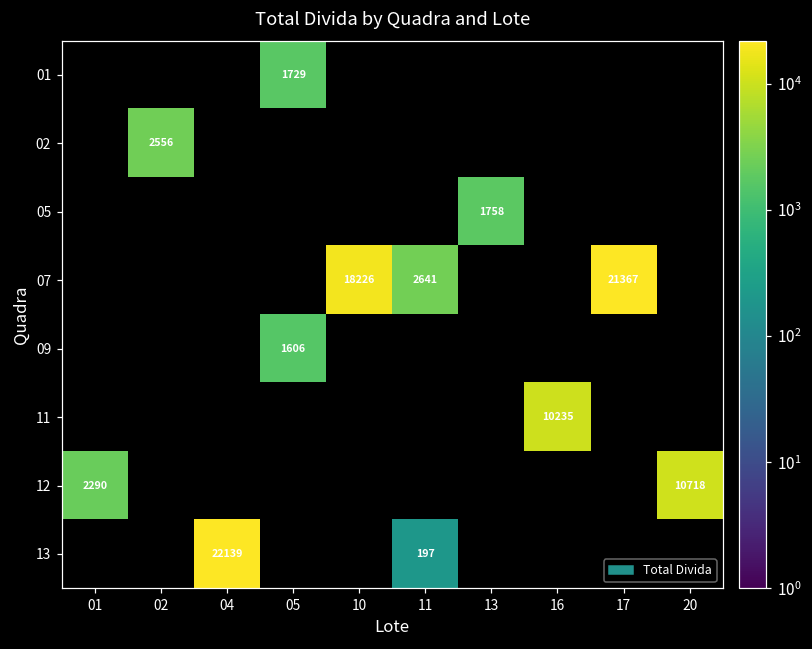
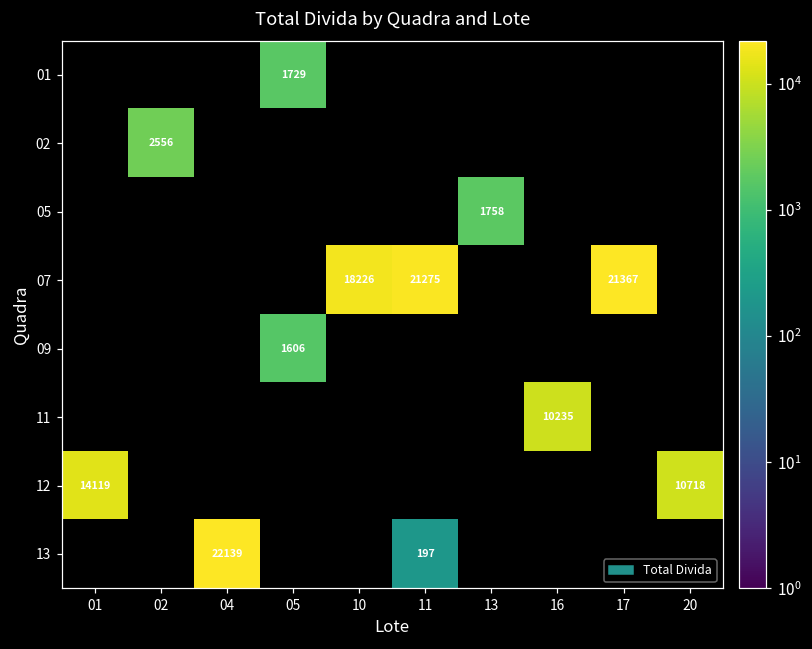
07, 11: 2641 -> 21275
12, 01: 2290 -> 14119
